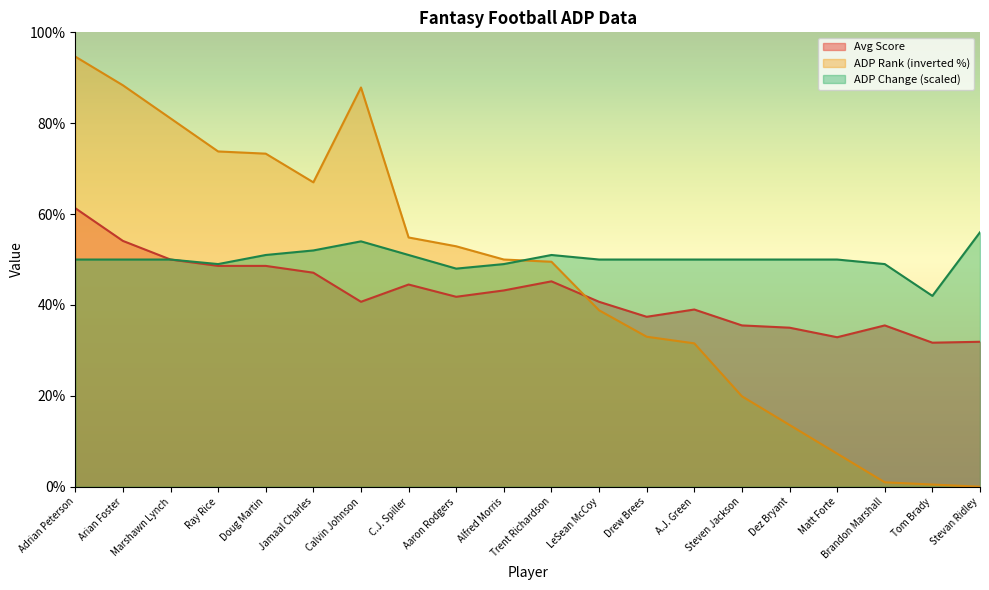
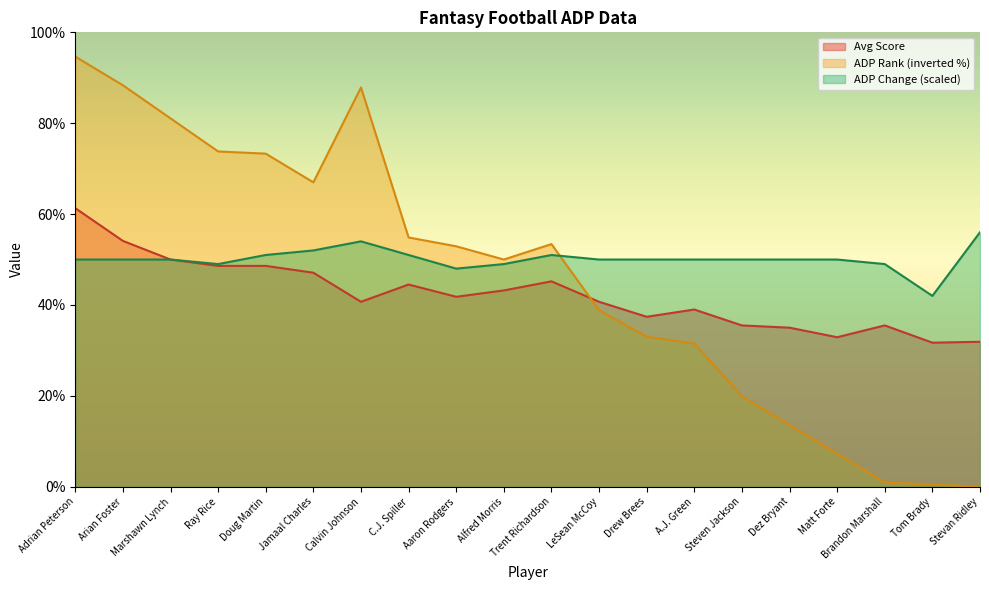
ADP Rank (inverted %), Trent Richardson: 50% -> 53%
